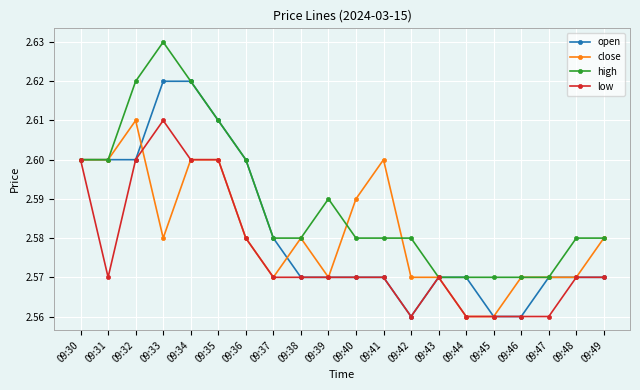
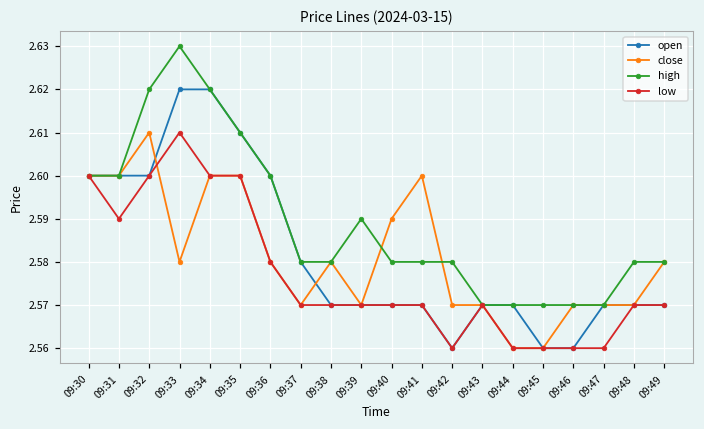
low, 09:31: 2.57 -> 2.59
